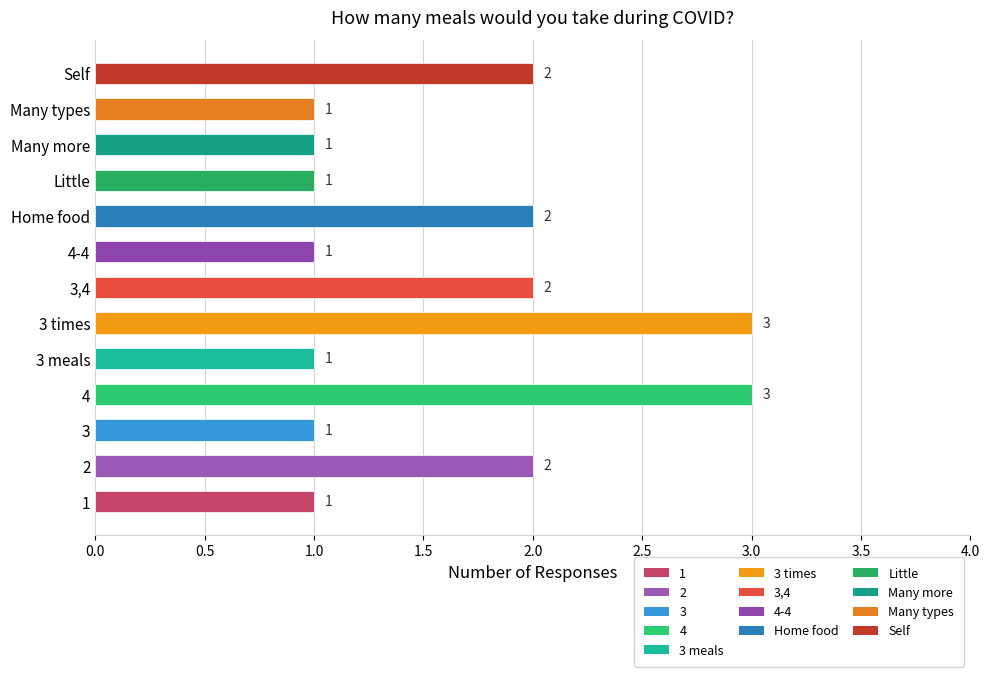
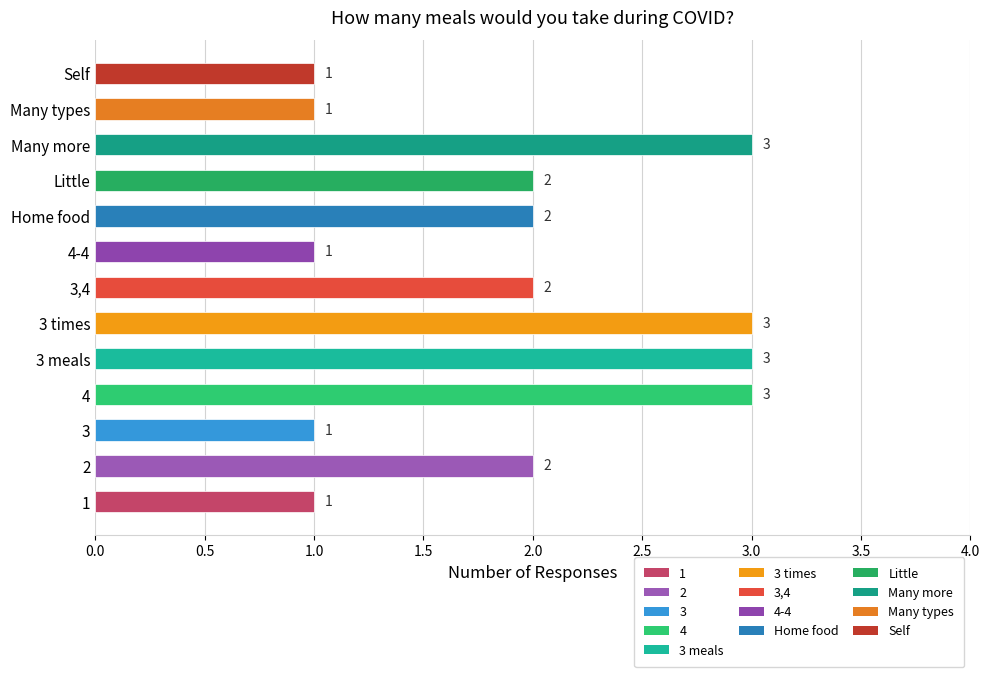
Self: 2 -> 1
Many more: 1 -> 3
Little: 1 -> 2
3 meals: 1 -> 3
